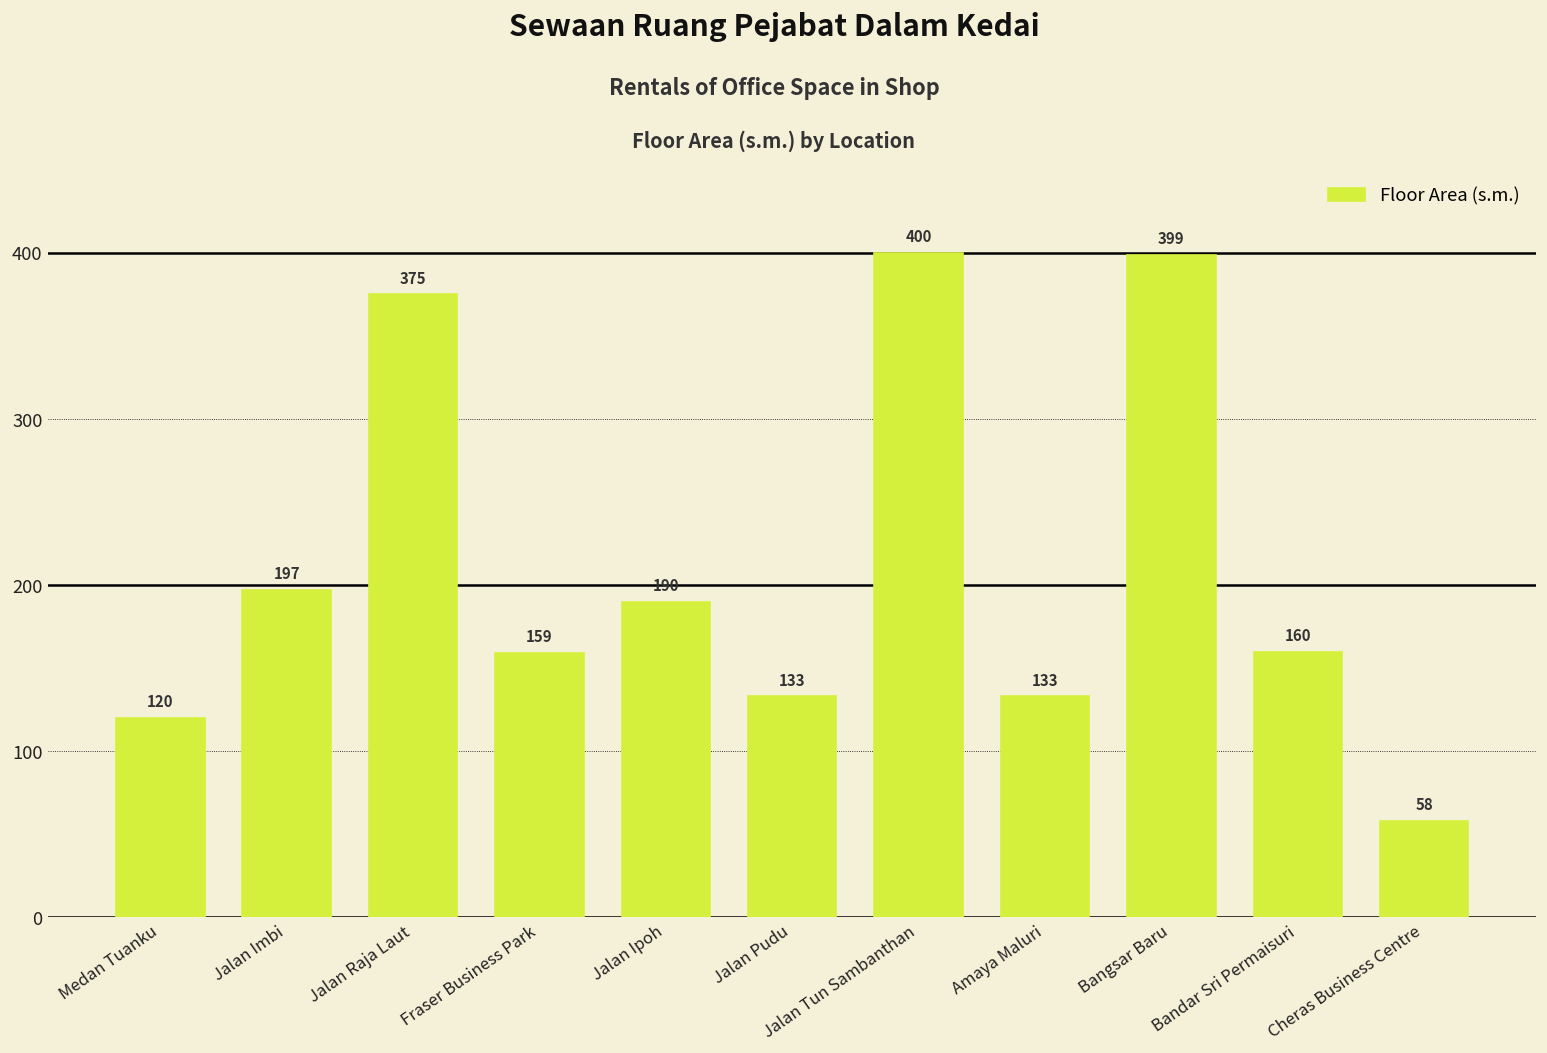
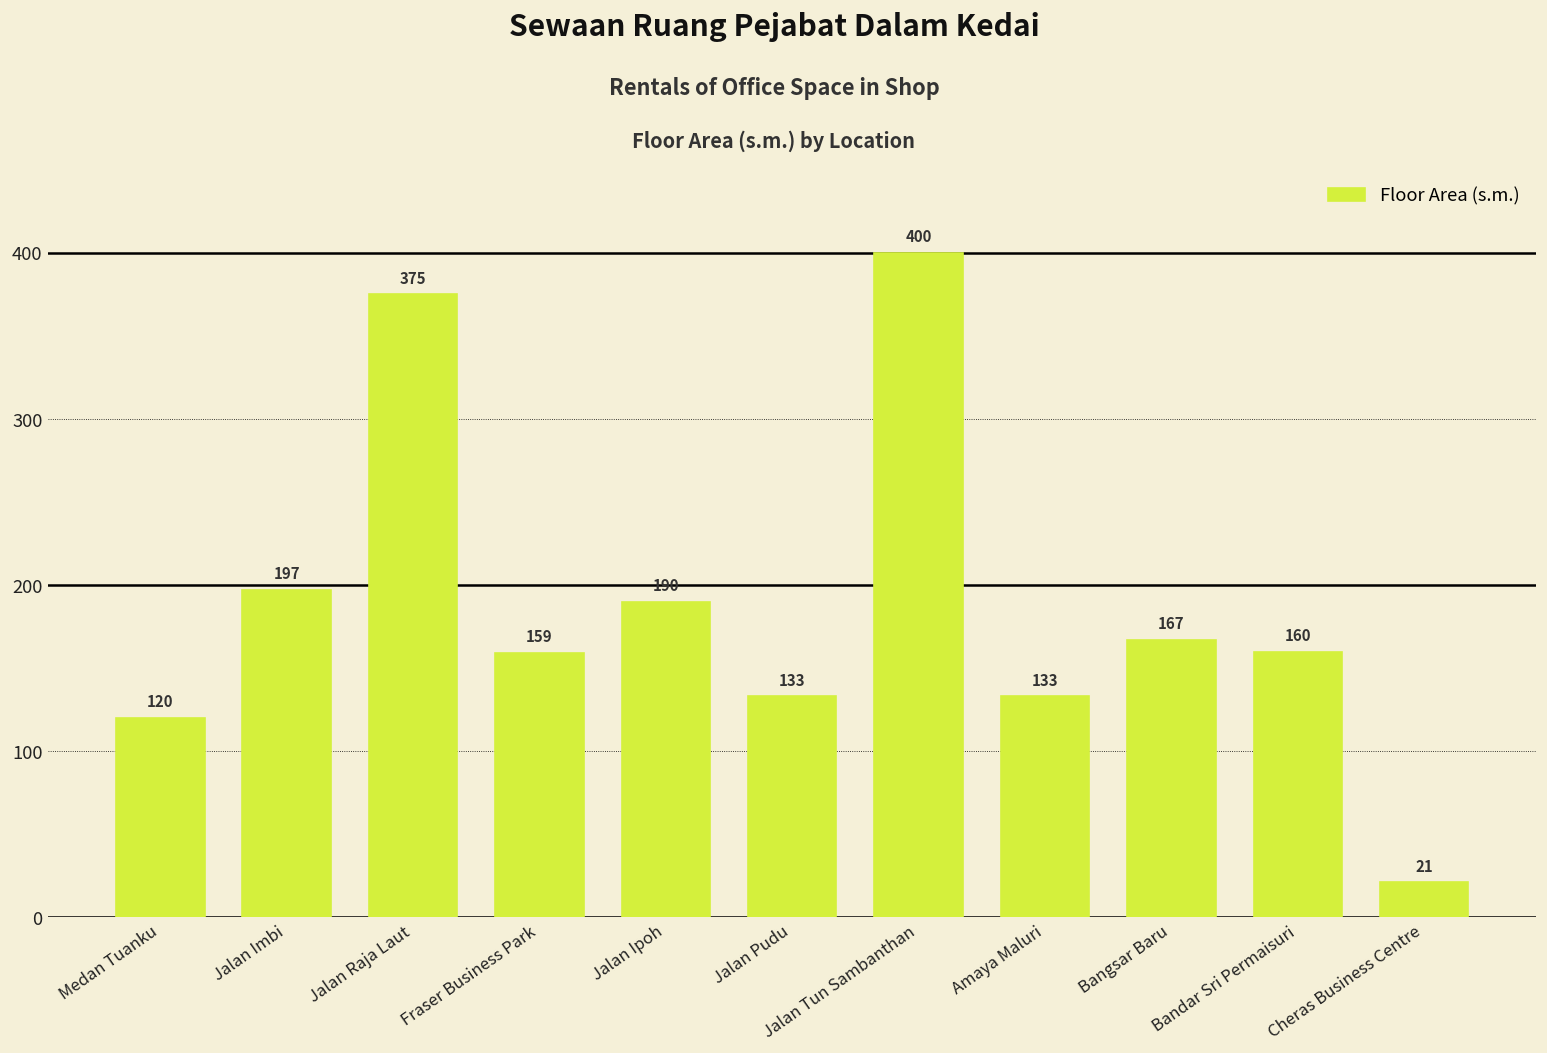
Bangsar Baru: 399 -> 167
Cheras Business Centre: 58 -> 21
